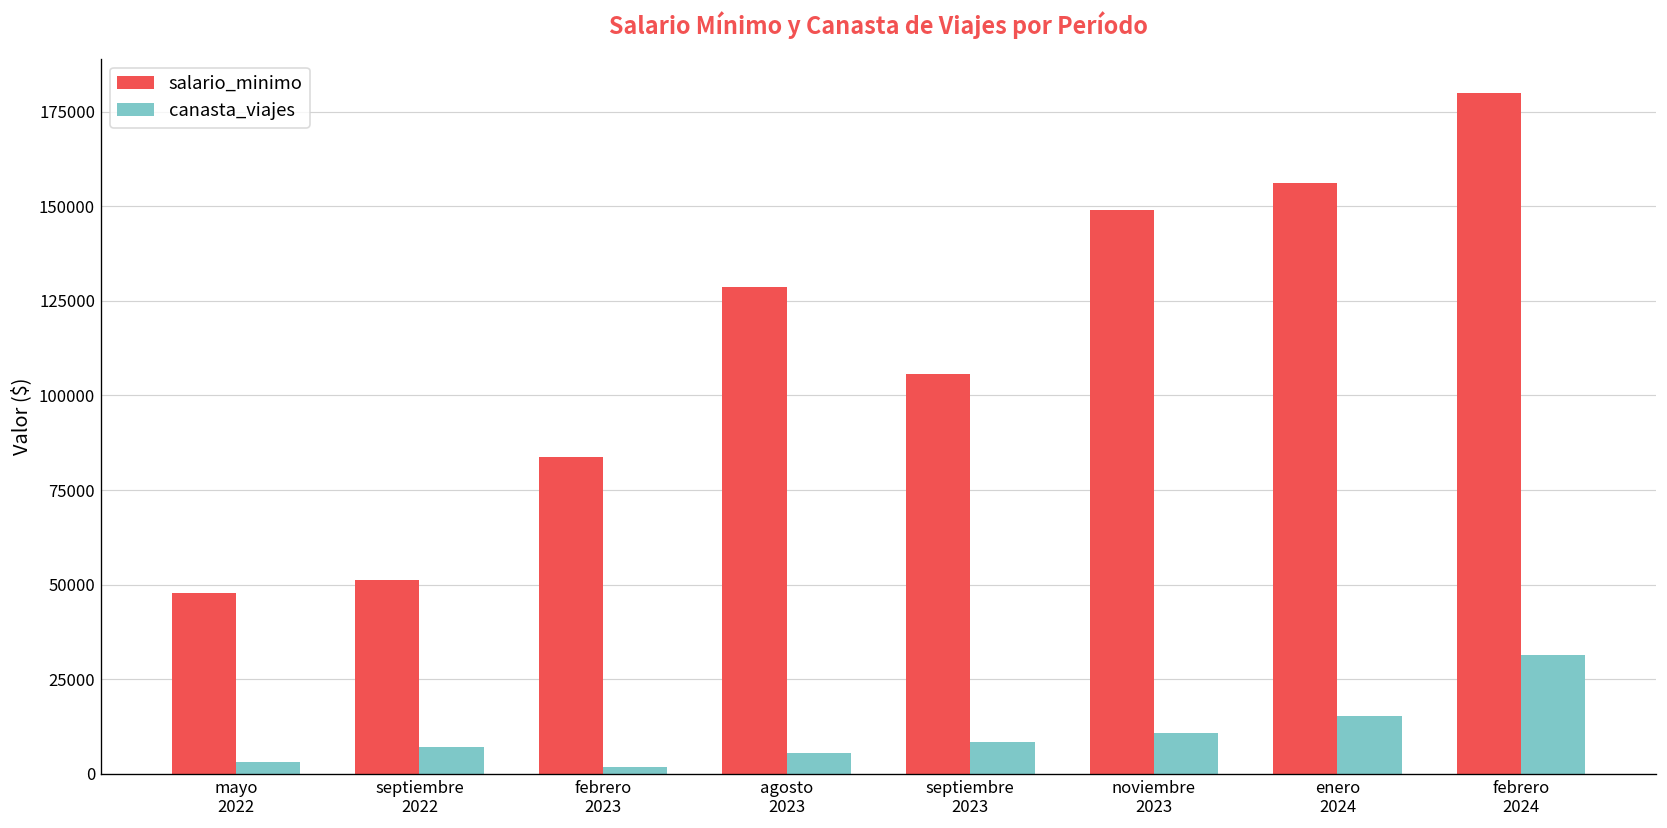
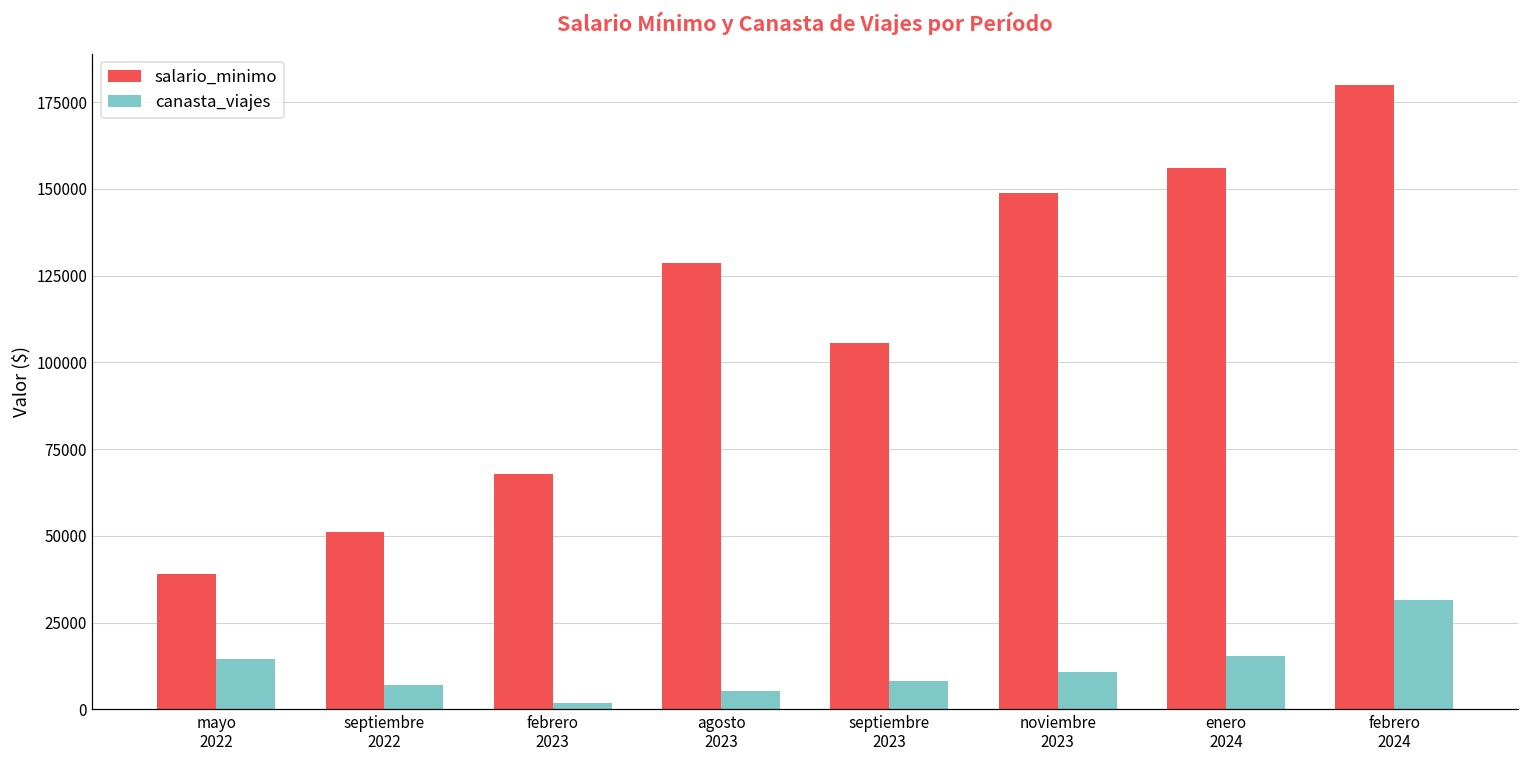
salario_minimo, mayo 2022: 48000 -> 39000
canasta_viajes, mayo 2022: 3000 -> 14000
salario_minimo, febrero 2023: 84000 -> 68000
